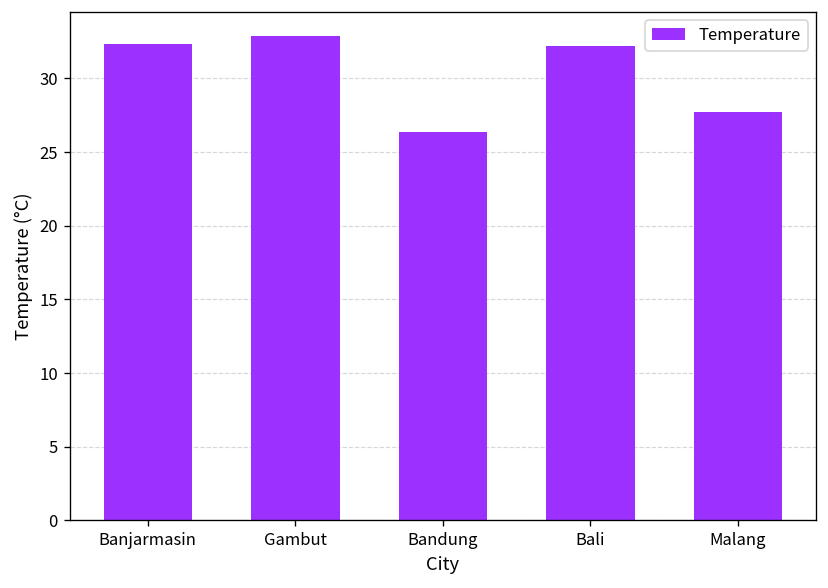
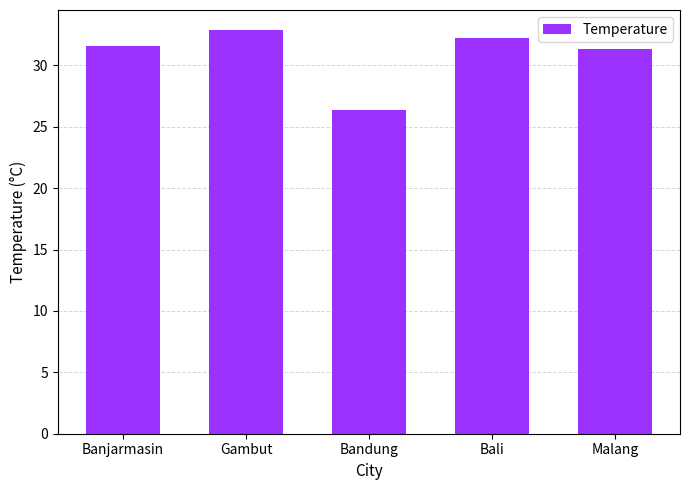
Banjarmasin: 32.3 -> 31.6
Malang: 27.7 -> 31.4
